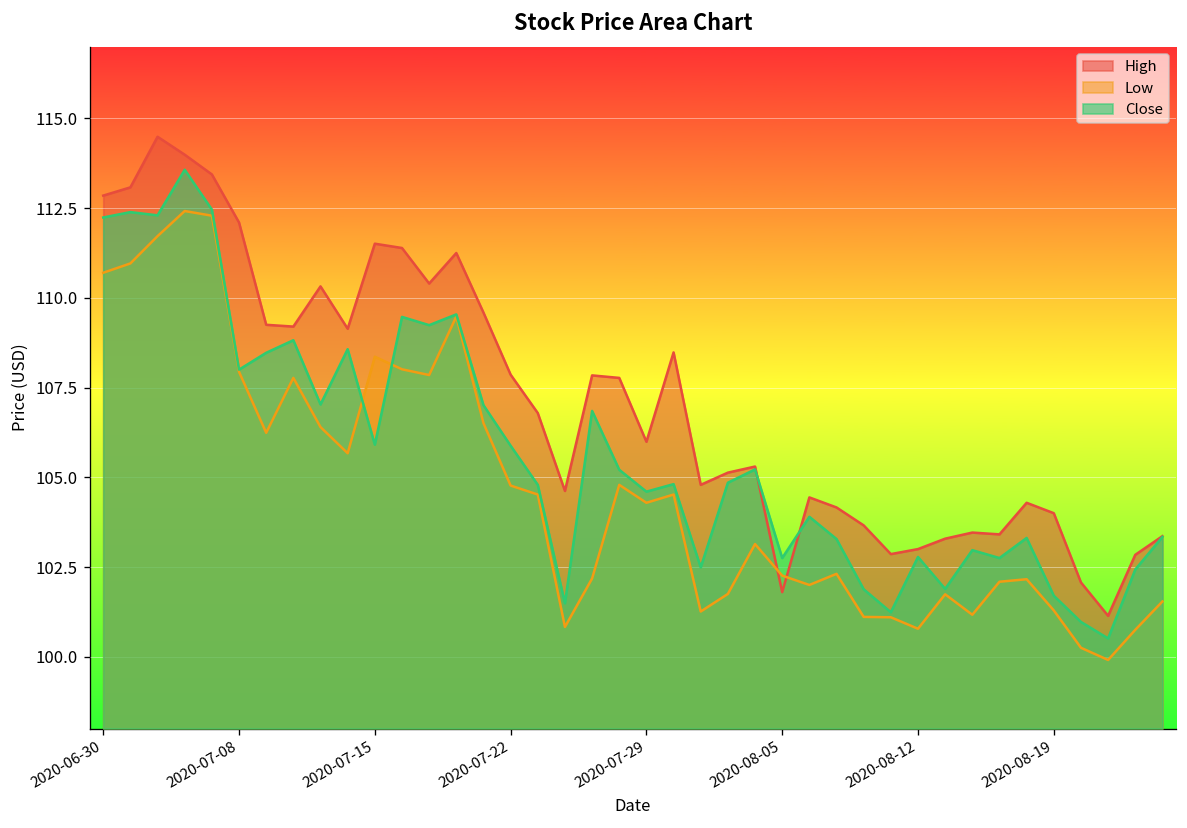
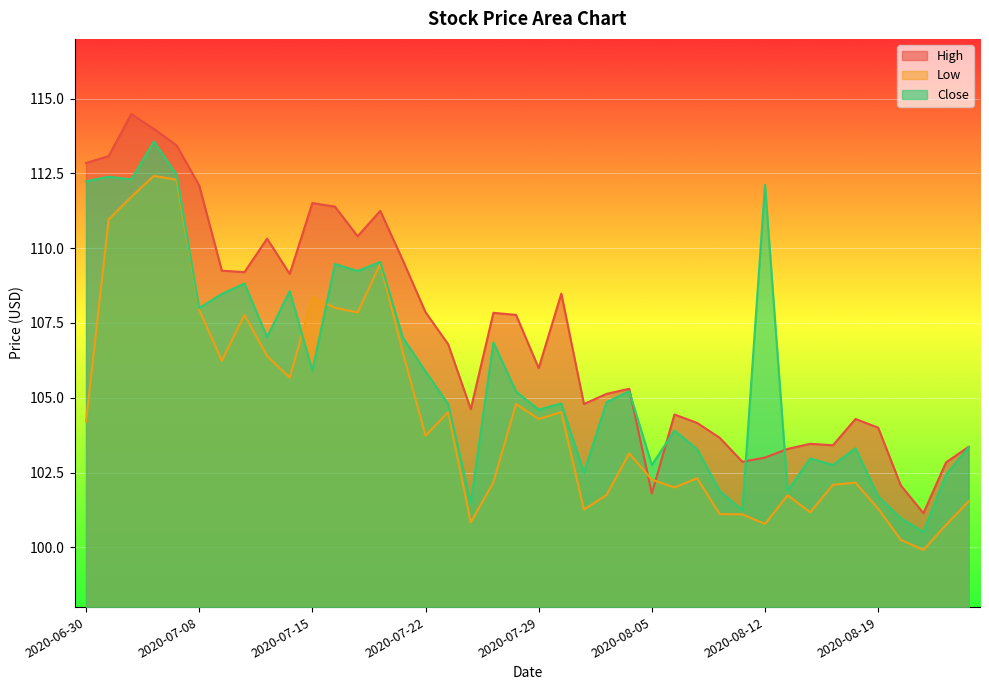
Low, 2020-06-30: 110.7 -> 104.2
Low, 2020-07-22: 104.8 -> 103.7
Close, 2020-08-12: 102.8 -> 112.1
